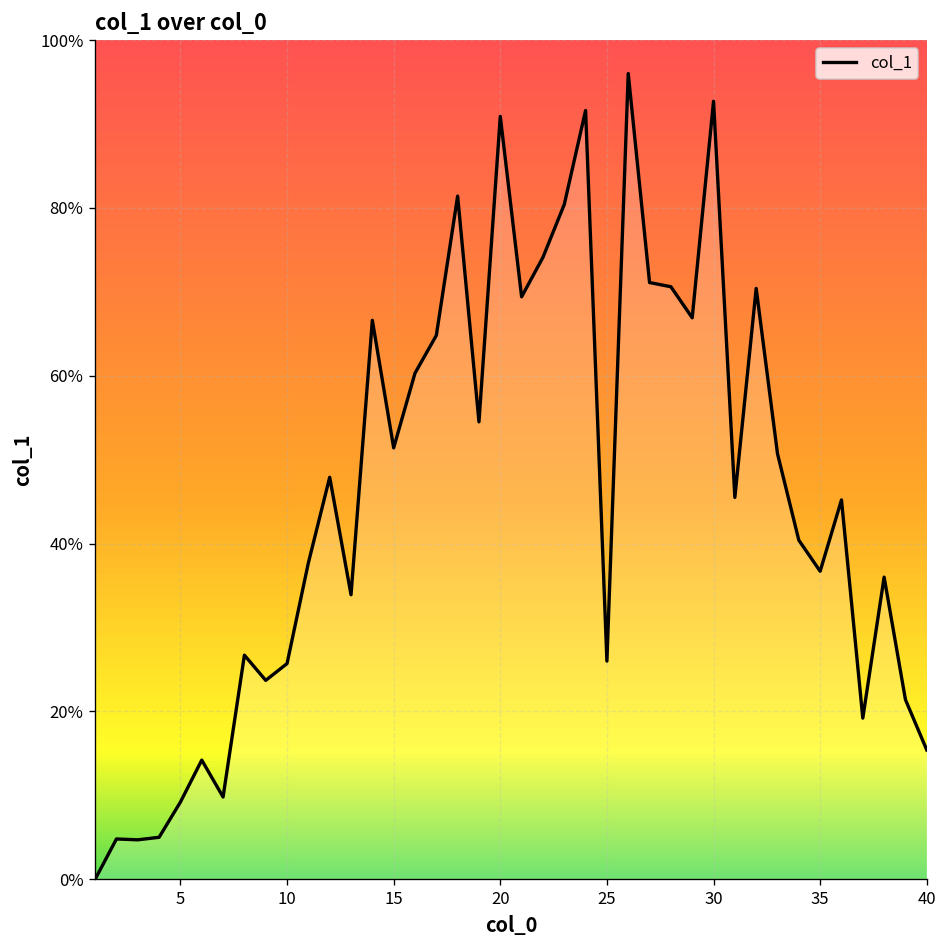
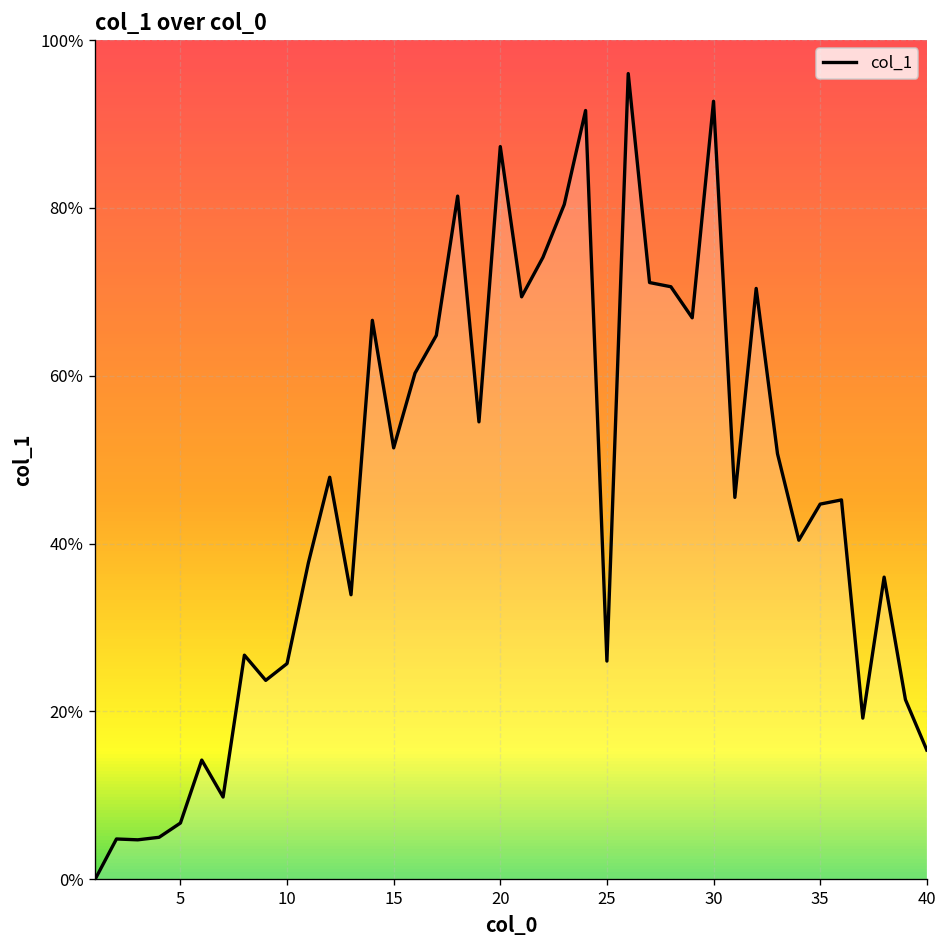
5: 9% -> 7%
20: 91% -> 87%
35: 37% -> 45%
